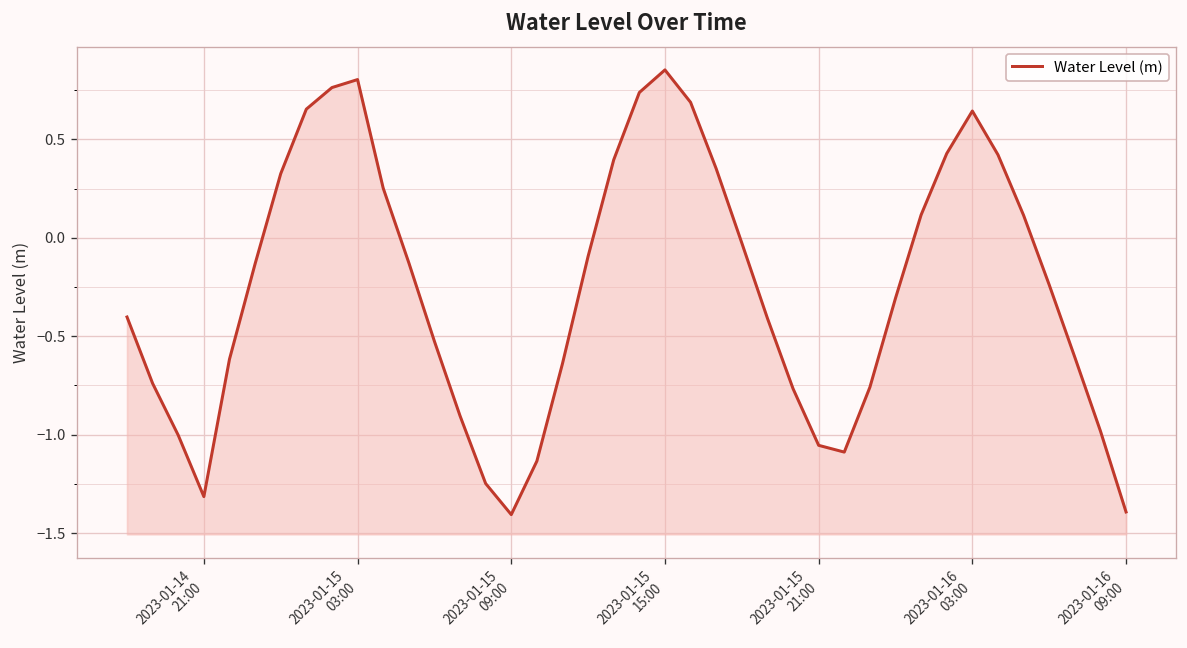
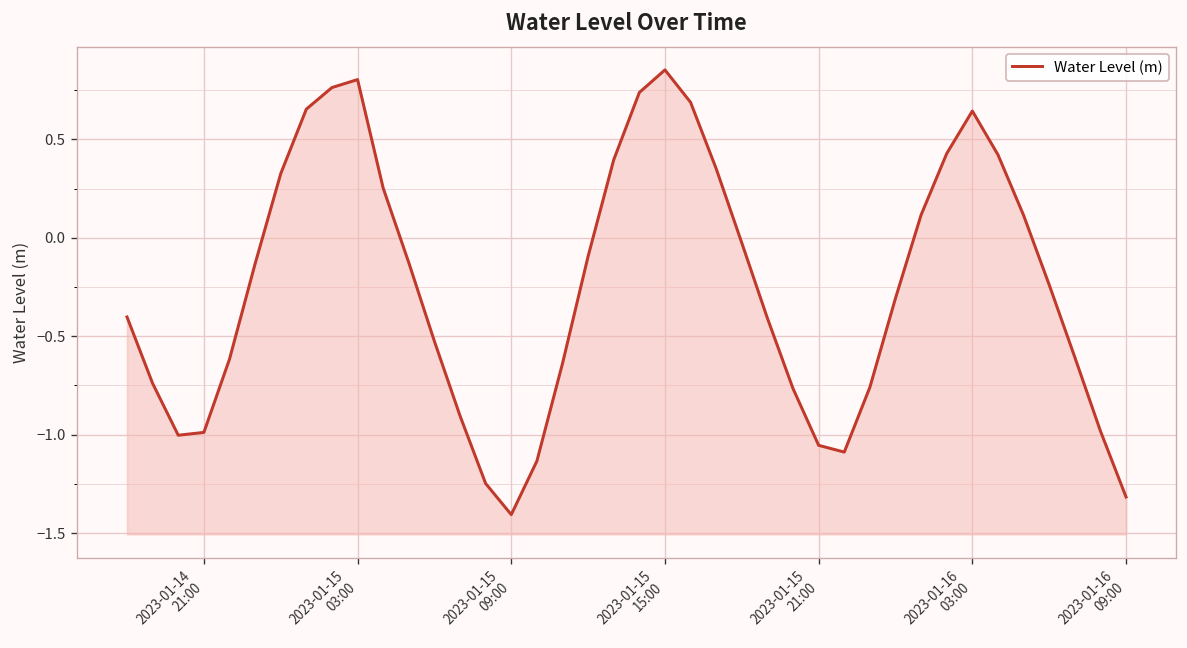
2023-01-14 21:00: -1.31 -> -0.99
2023-01-16 09:00: -1.39 -> -1.32
